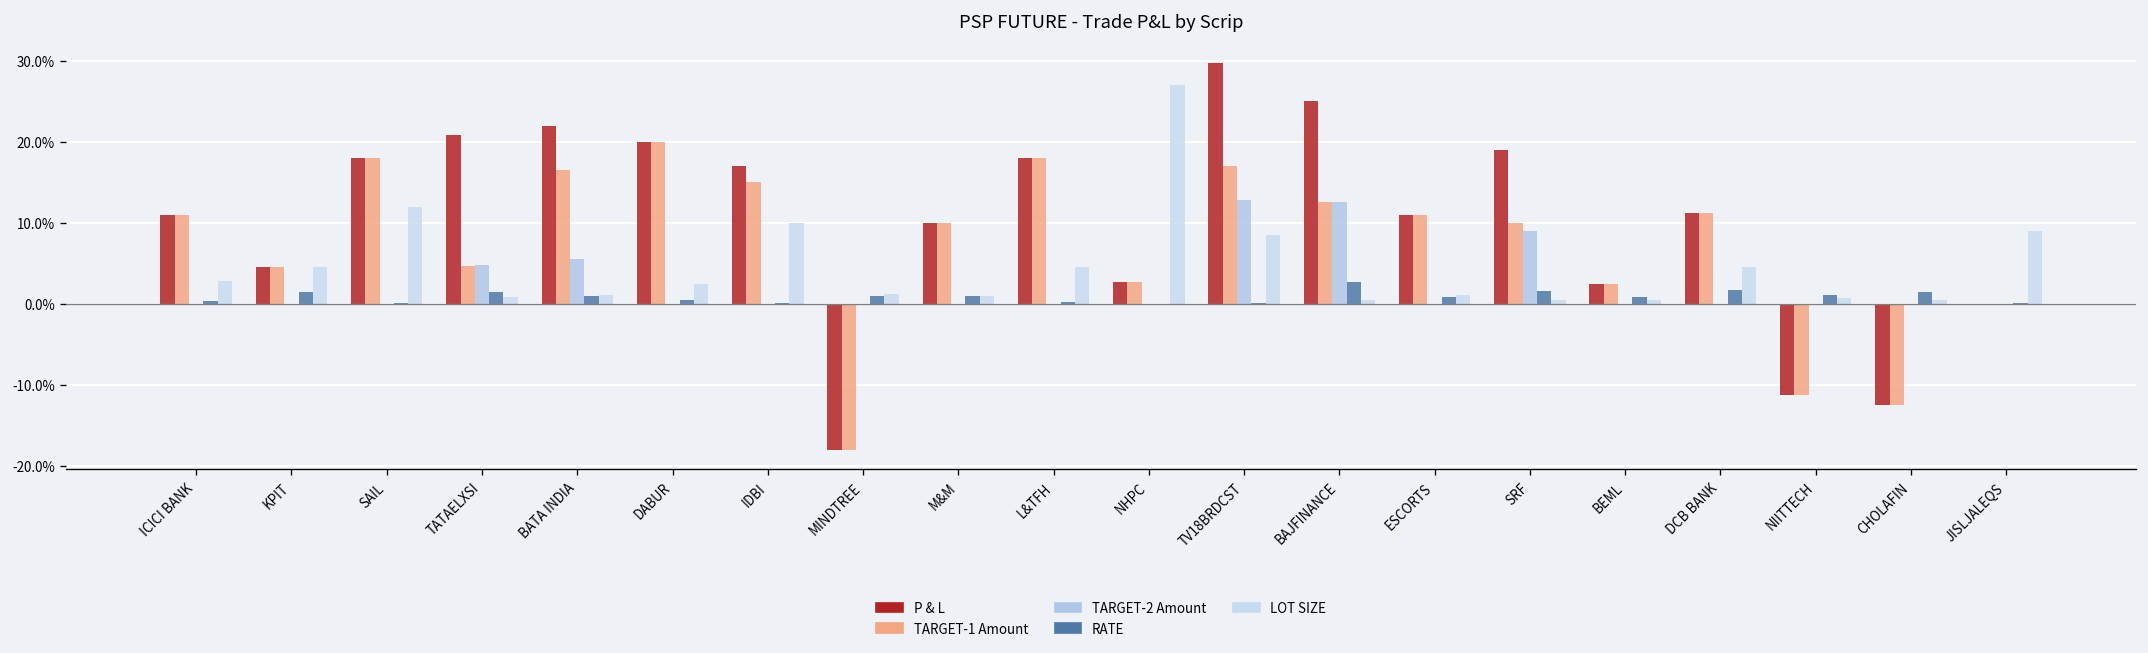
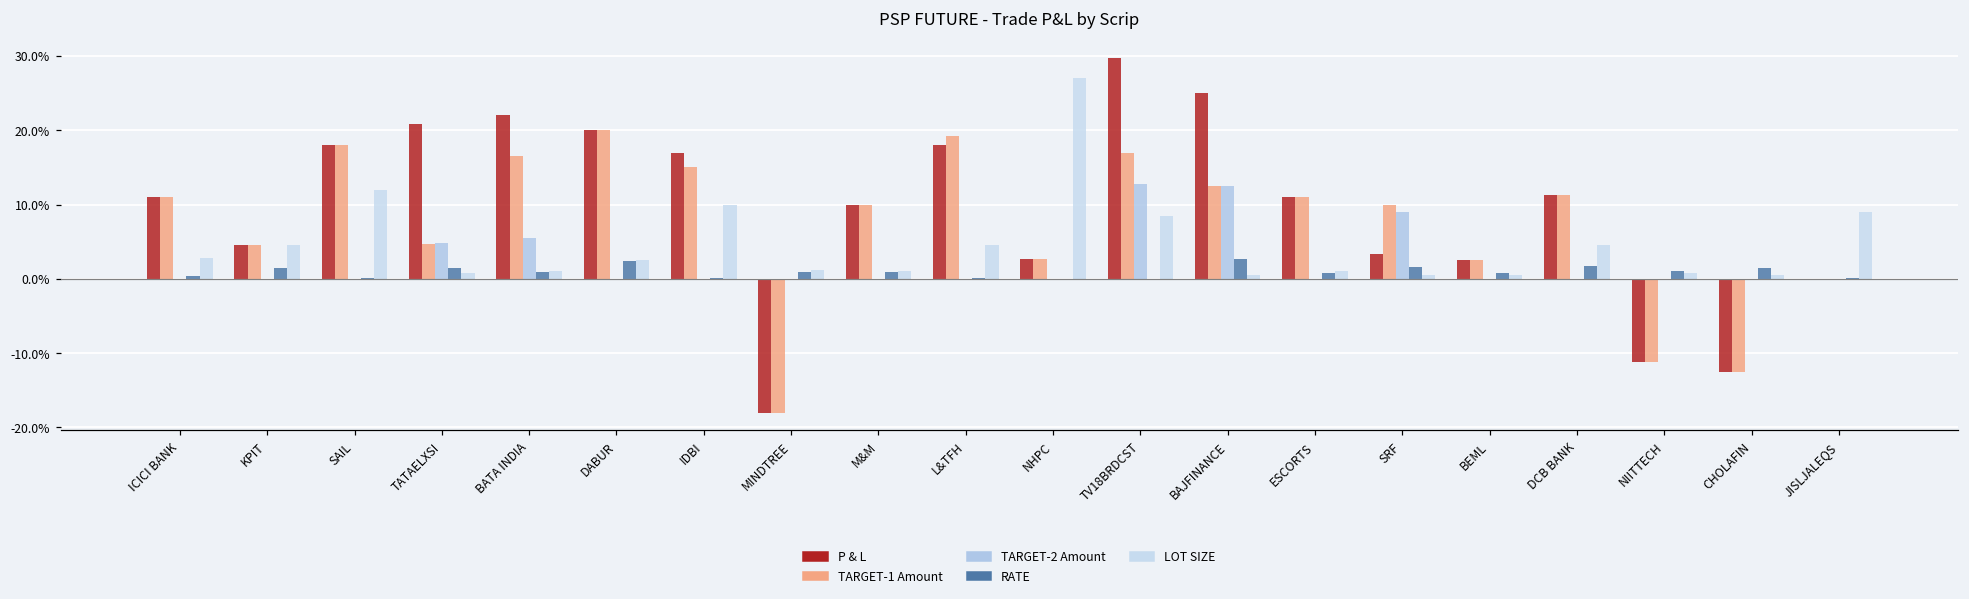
RATE, DABUR: 0% -> 2%
TARGET-1 Amount, L&TFH: 18% -> 19%
P & L, SRF: 19% -> 3%
